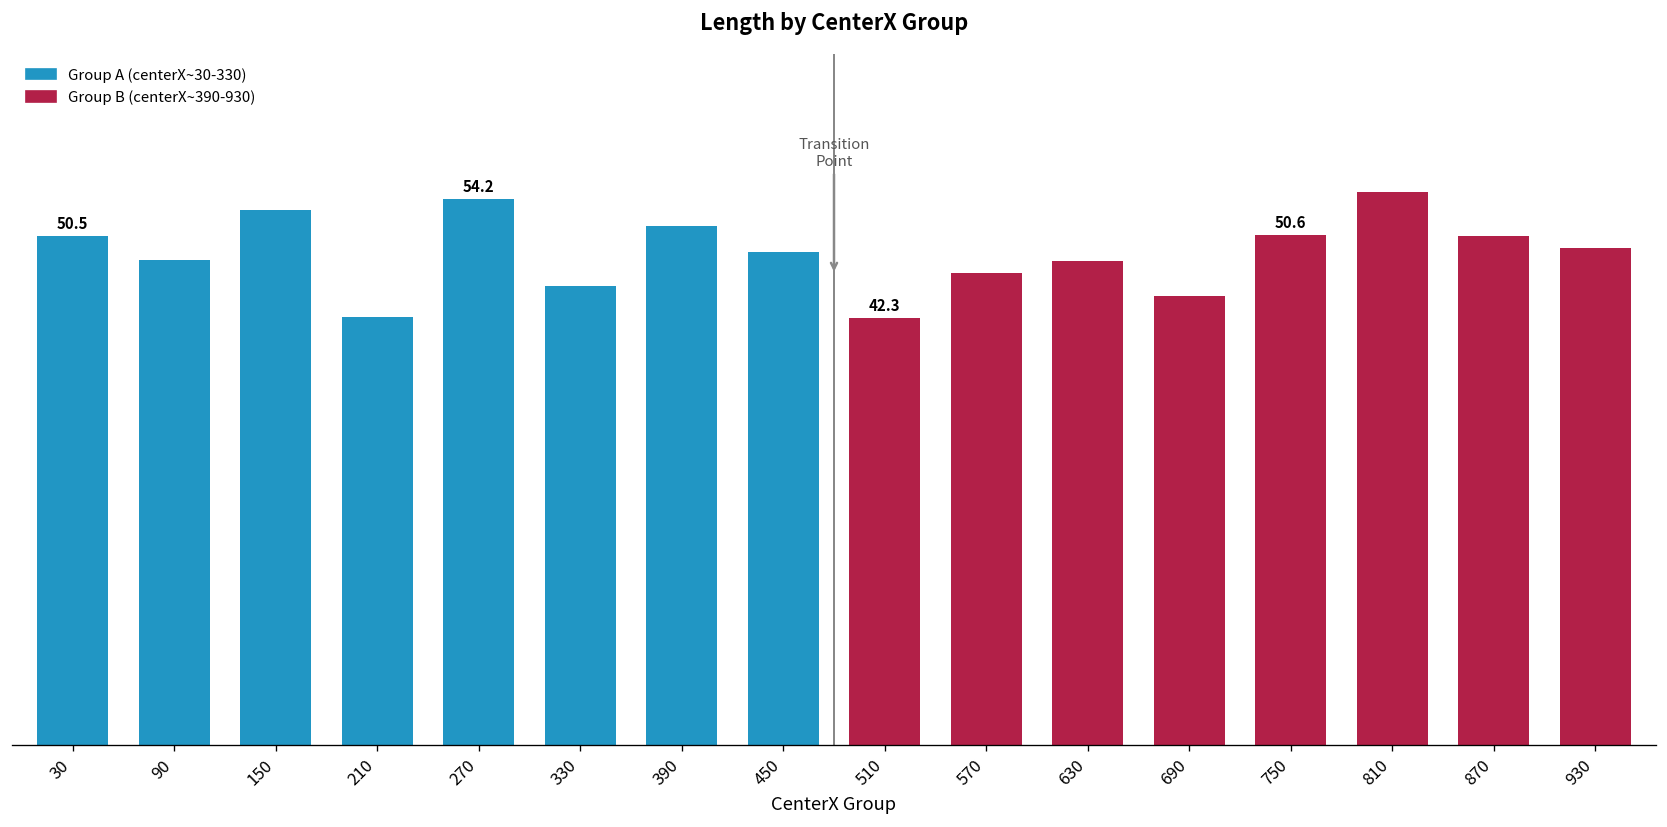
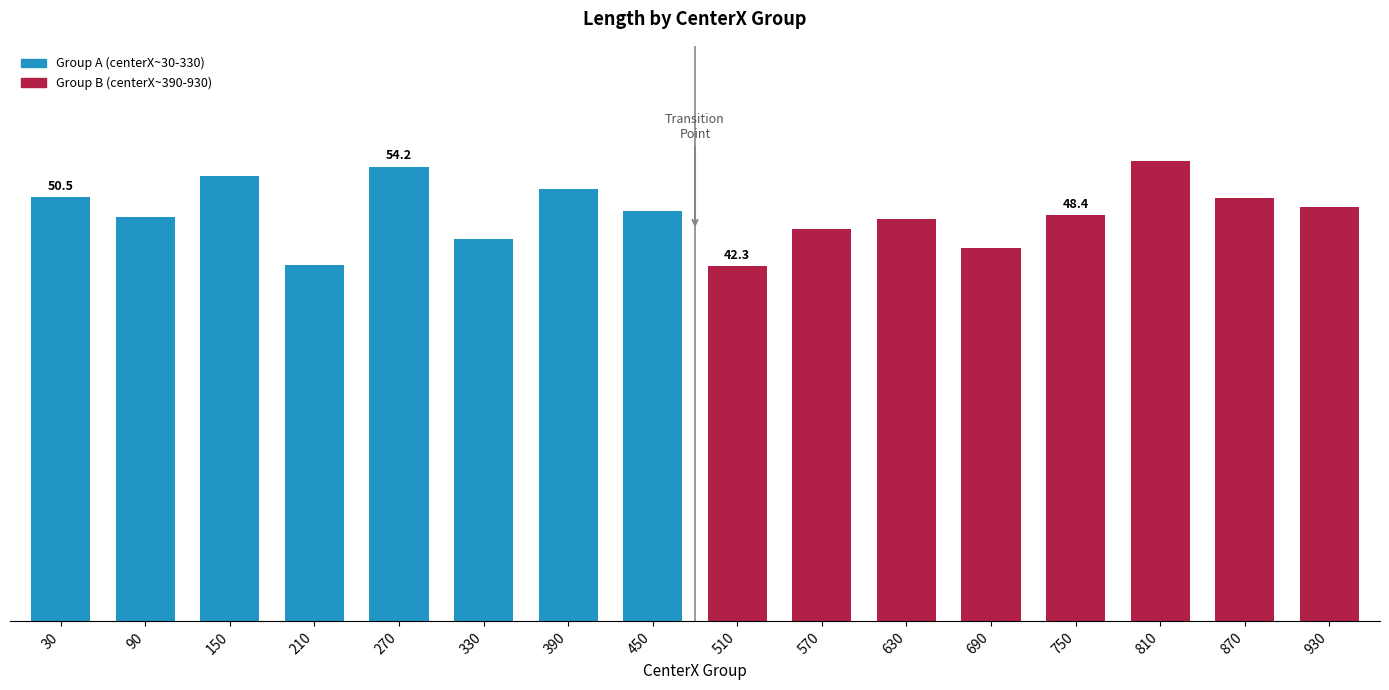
750: 50.6 -> 48.4
